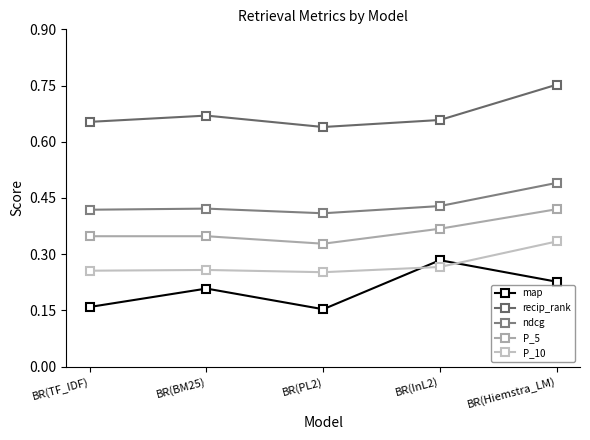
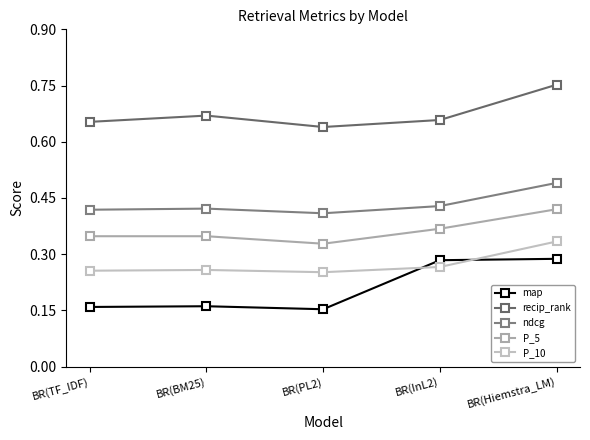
map, BR(BM25): 0.21 -> 0.16
map, BR(Hiemstra_LM): 0.23 -> 0.29
